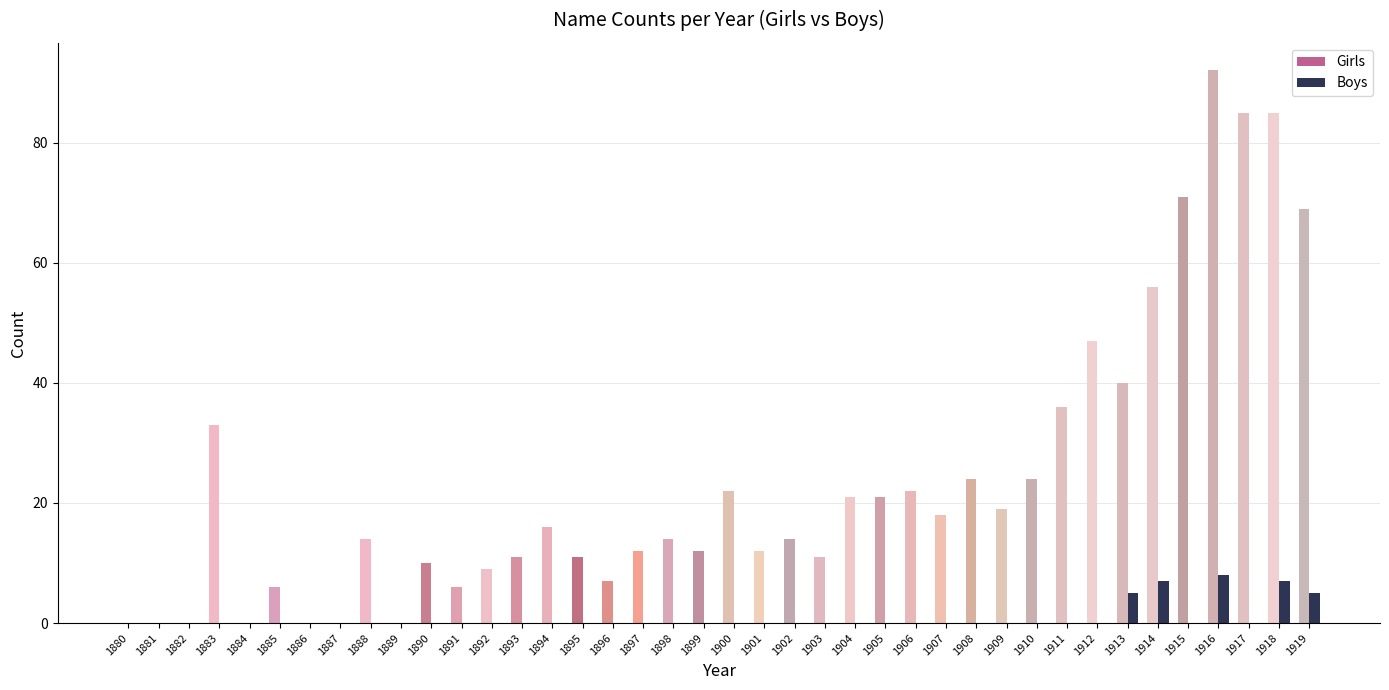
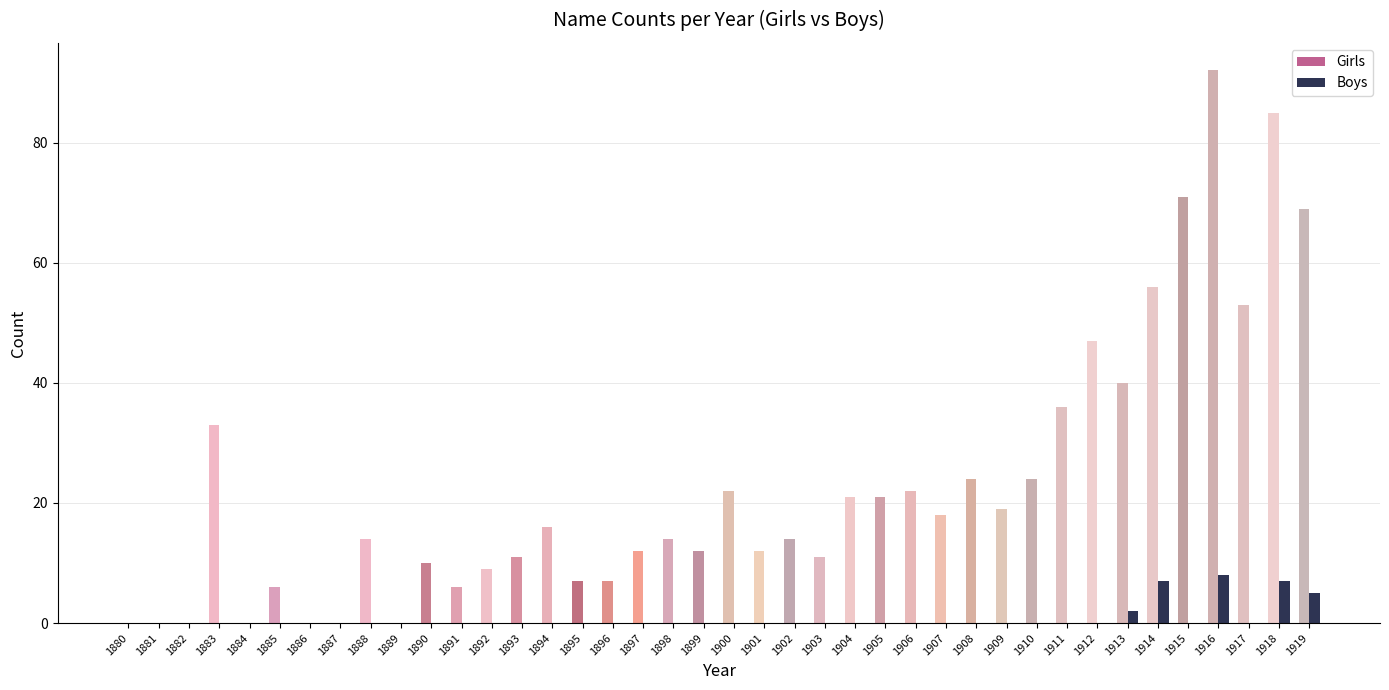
Girls, 1895: 11 -> 7
Boys, 1913: 5 -> 2
Girls, 1917: 85 -> 53
